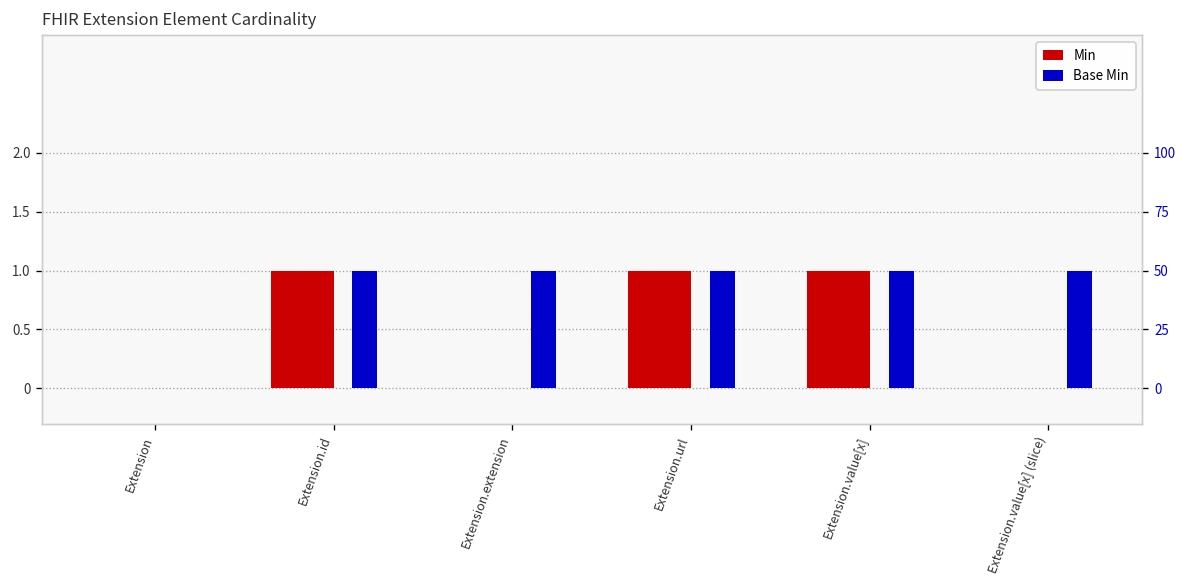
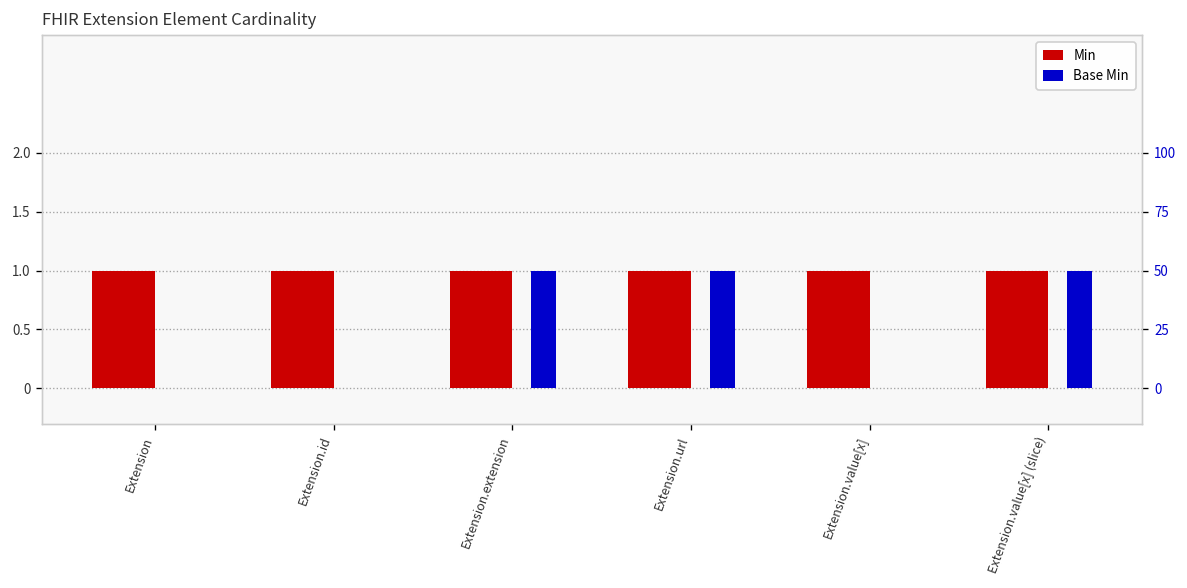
Min, Extension: 0 -> 1
Base Min, Extension.id: 1 -> 0
Min, Extension.extension: 0 -> 1
Base Min, Extension.value[x]: 1 -> 0
Min, Extension.value[x] (slice): 0 -> 1
